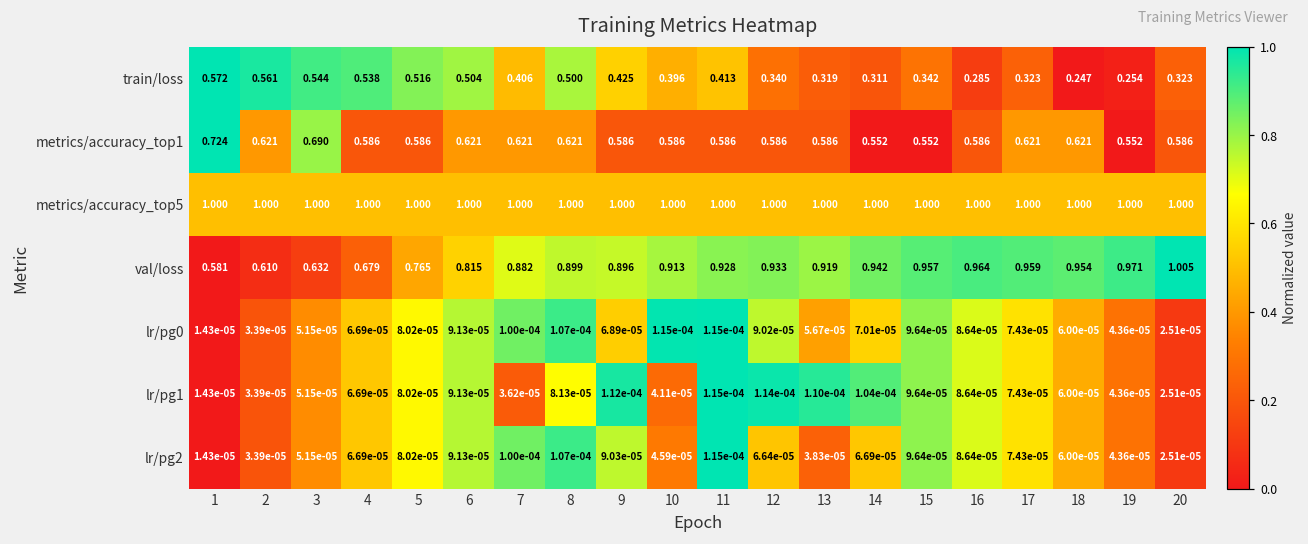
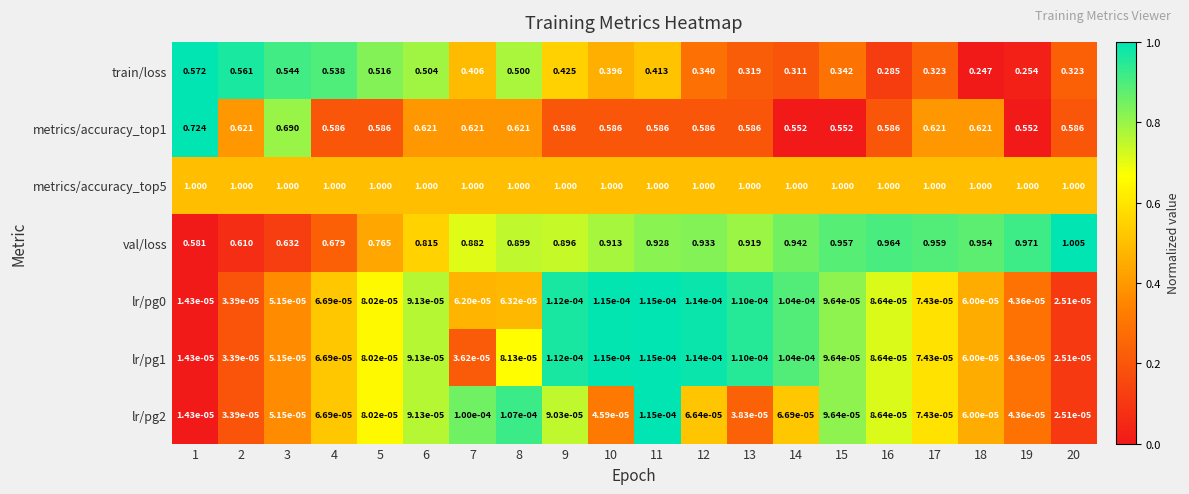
lr/pg0, 7: 1.00e-04 -> 6.20e-05
lr/pg0, 8: 1.07e-04 -> 6.32e-05
lr/pg0, 9: 6.89e-05 -> 1.12e-04
lr/pg0, 12: 9.02e-05 -> 1.14e-04
lr/pg0, 13: 5.67e-05 -> 1.10e-04
lr/pg0, 14: 7.01e-05 -> 1.04e-04
lr/pg1, 10: 4.11e-05 -> 1.15e-04
